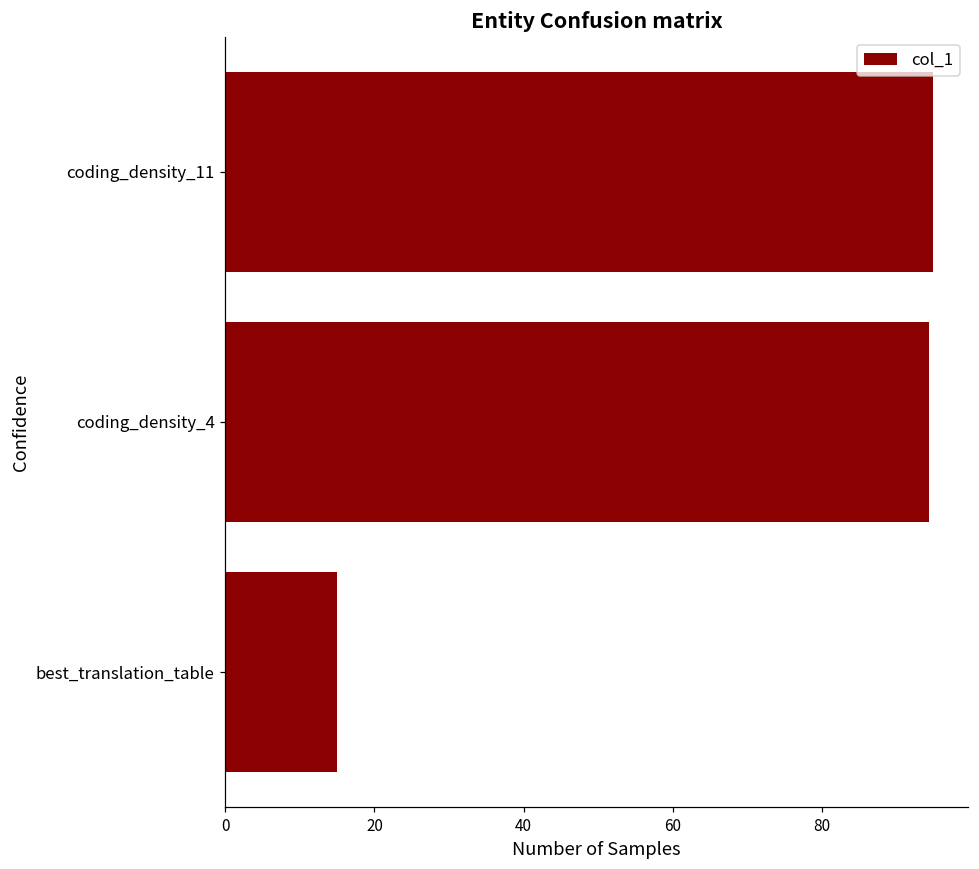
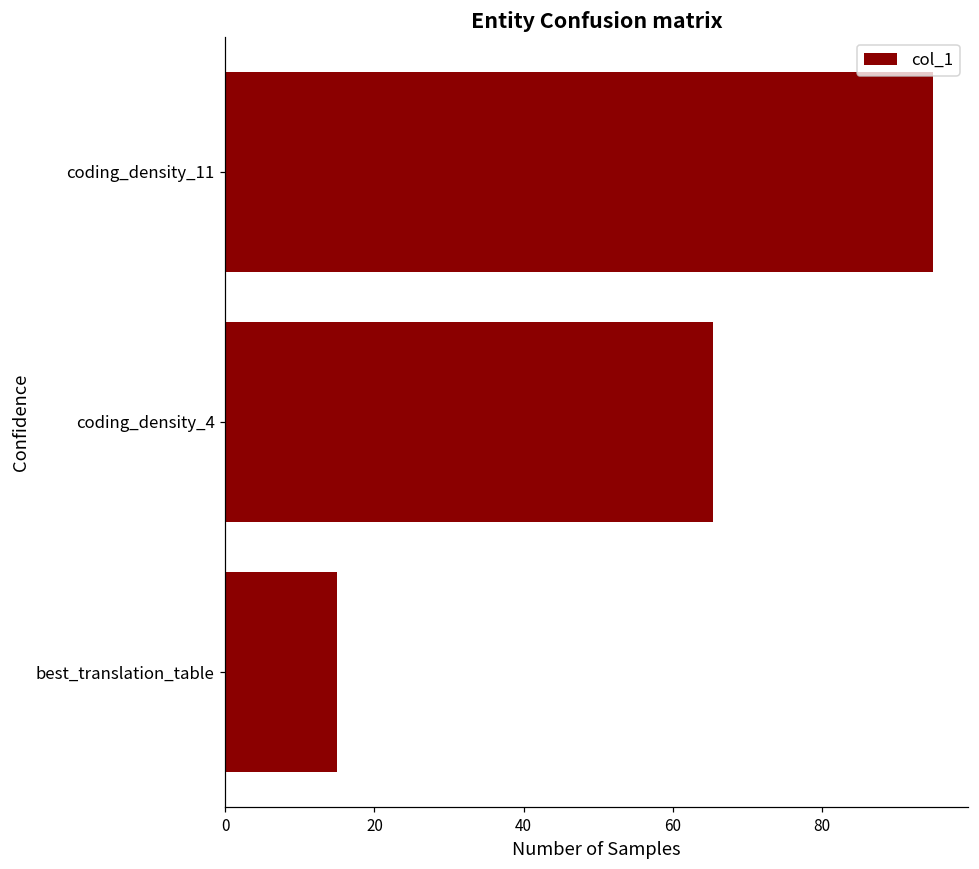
coding_density_4: 94 -> 65
